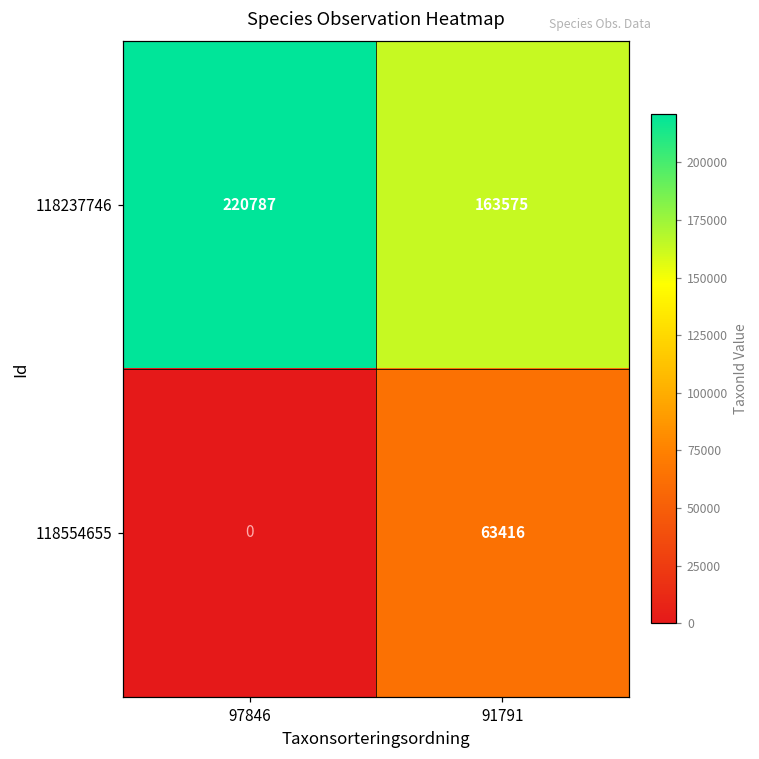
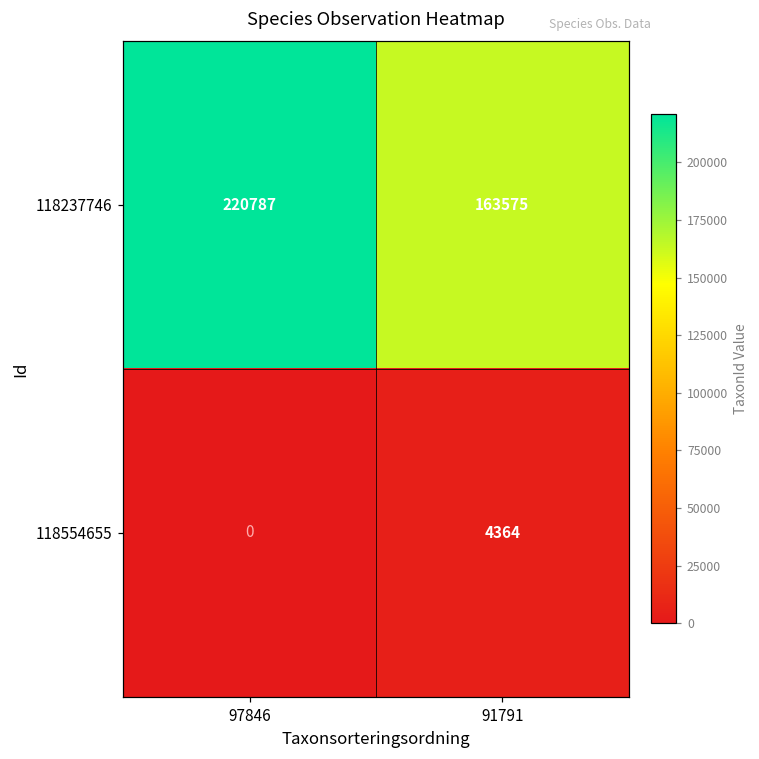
118554655, 91791: 63416 -> 4364
